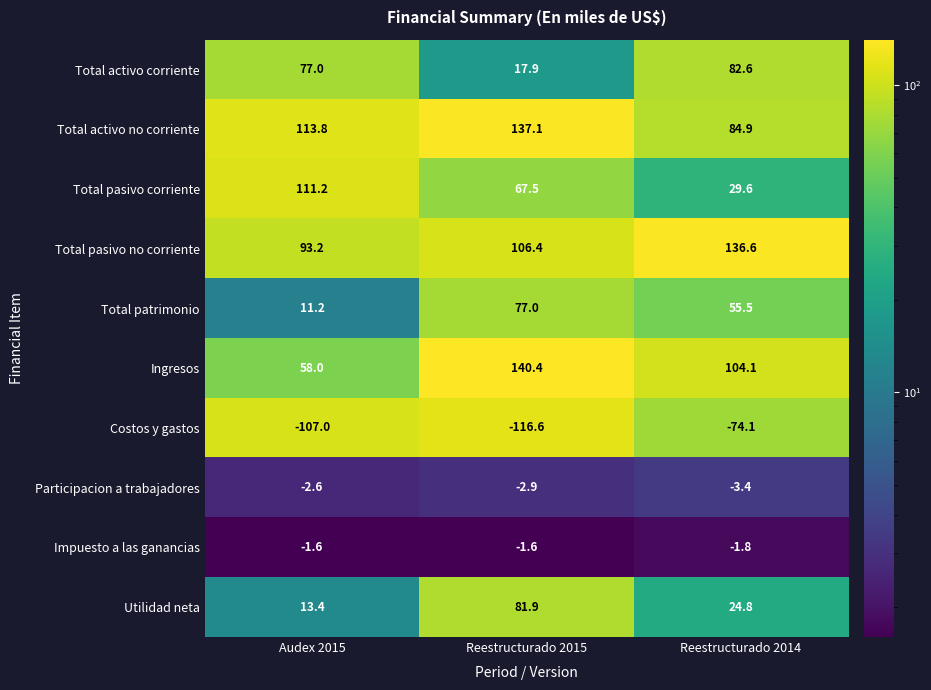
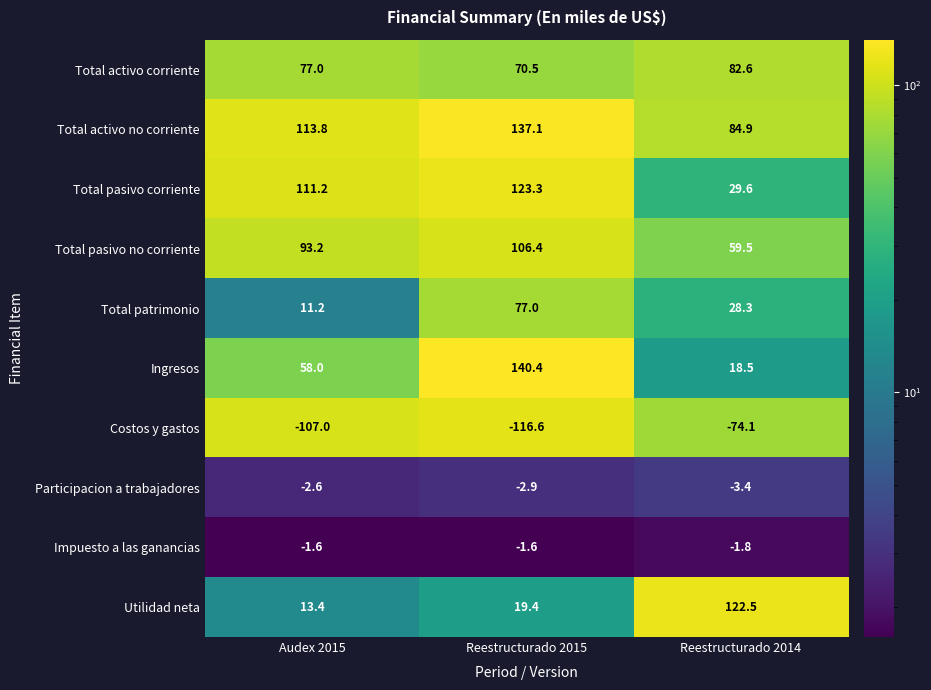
Total activo corriente, Reestructurado 2015: 17.9 -> 70.5
Total pasivo corriente, Reestructurado 2015: 67.5 -> 123.3
Total pasivo no corriente, Reestructurado 2014: 136.6 -> 59.5
Total patrimonio, Reestructurado 2014: 55.5 -> 28.3
Ingresos, Reestructurado 2014: 104.1 -> 18.5
Utilidad neta, Reestructurado 2015: 81.9 -> 19.4
Utilidad neta, Reestructurado 2014: 24.8 -> 122.5
